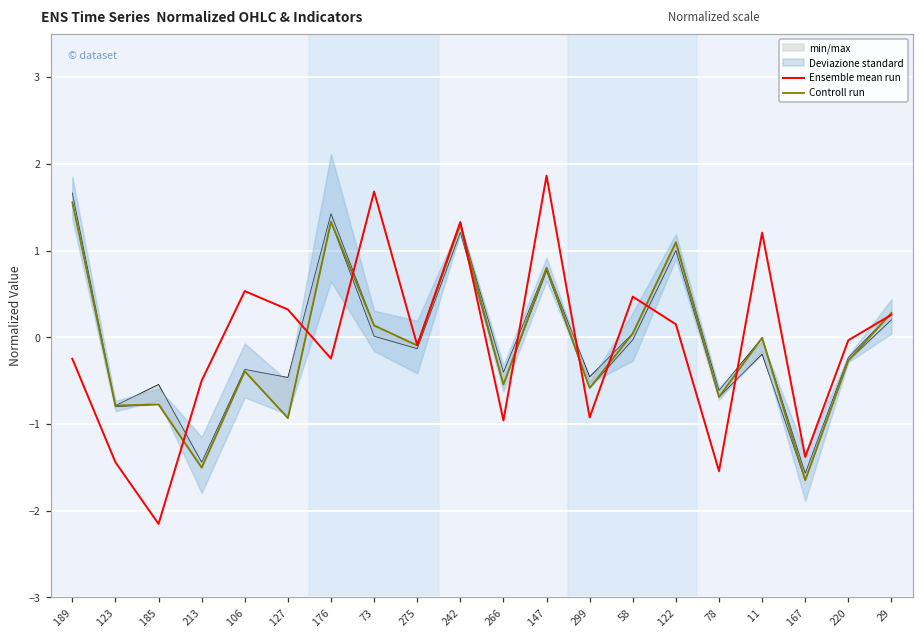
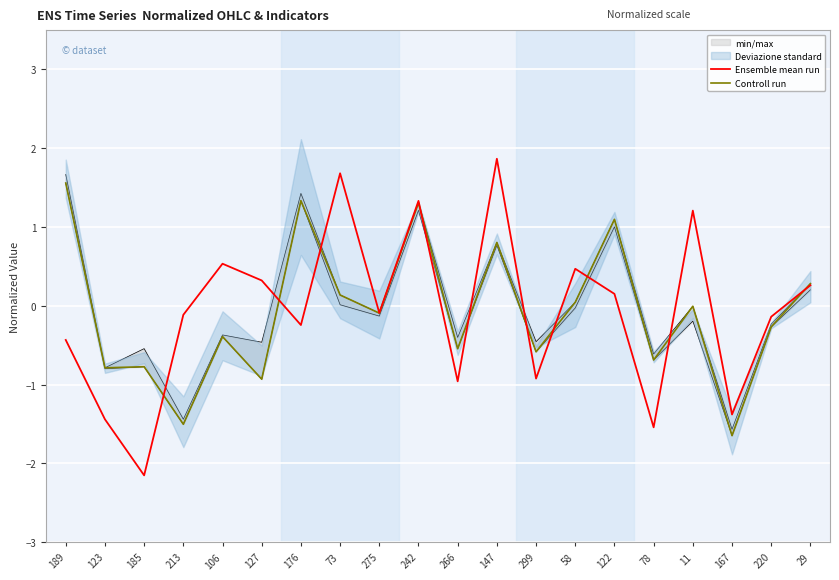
Ensemble mean run, 189: -0.2 -> -0.4
Ensemble mean run, 213: -0.5 -> -0.1
Ensemble mean run, 220: 0.0 -> -0.1
